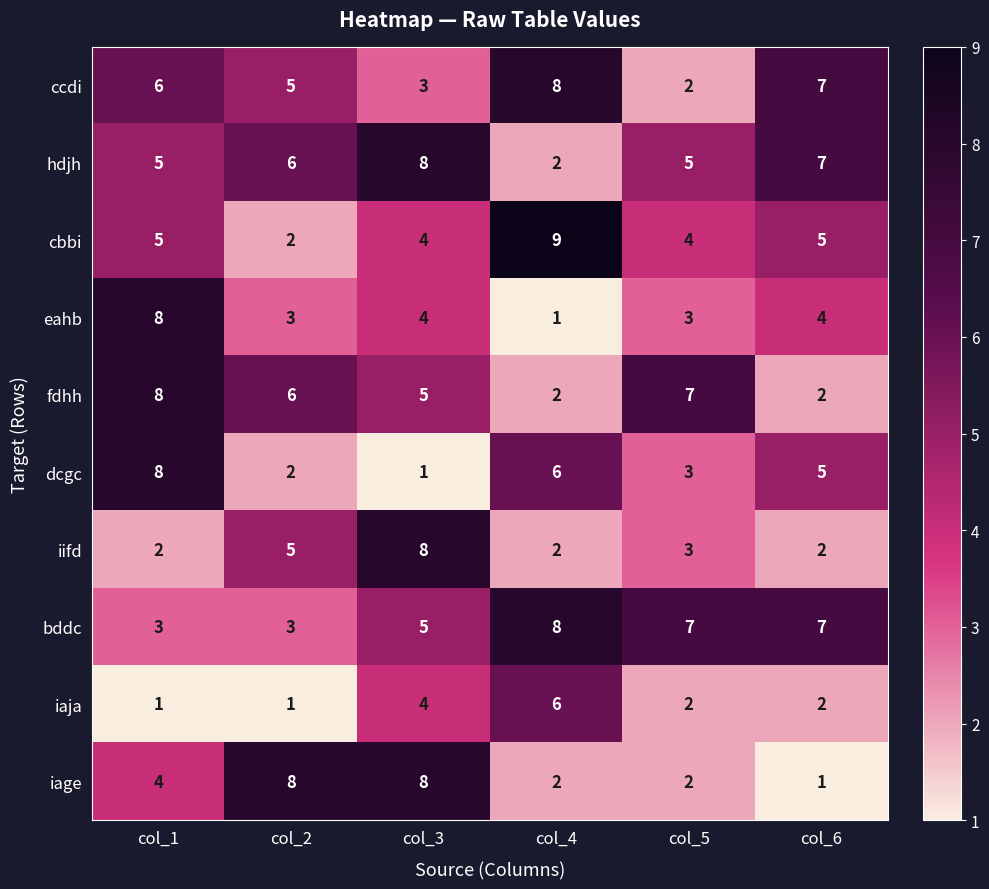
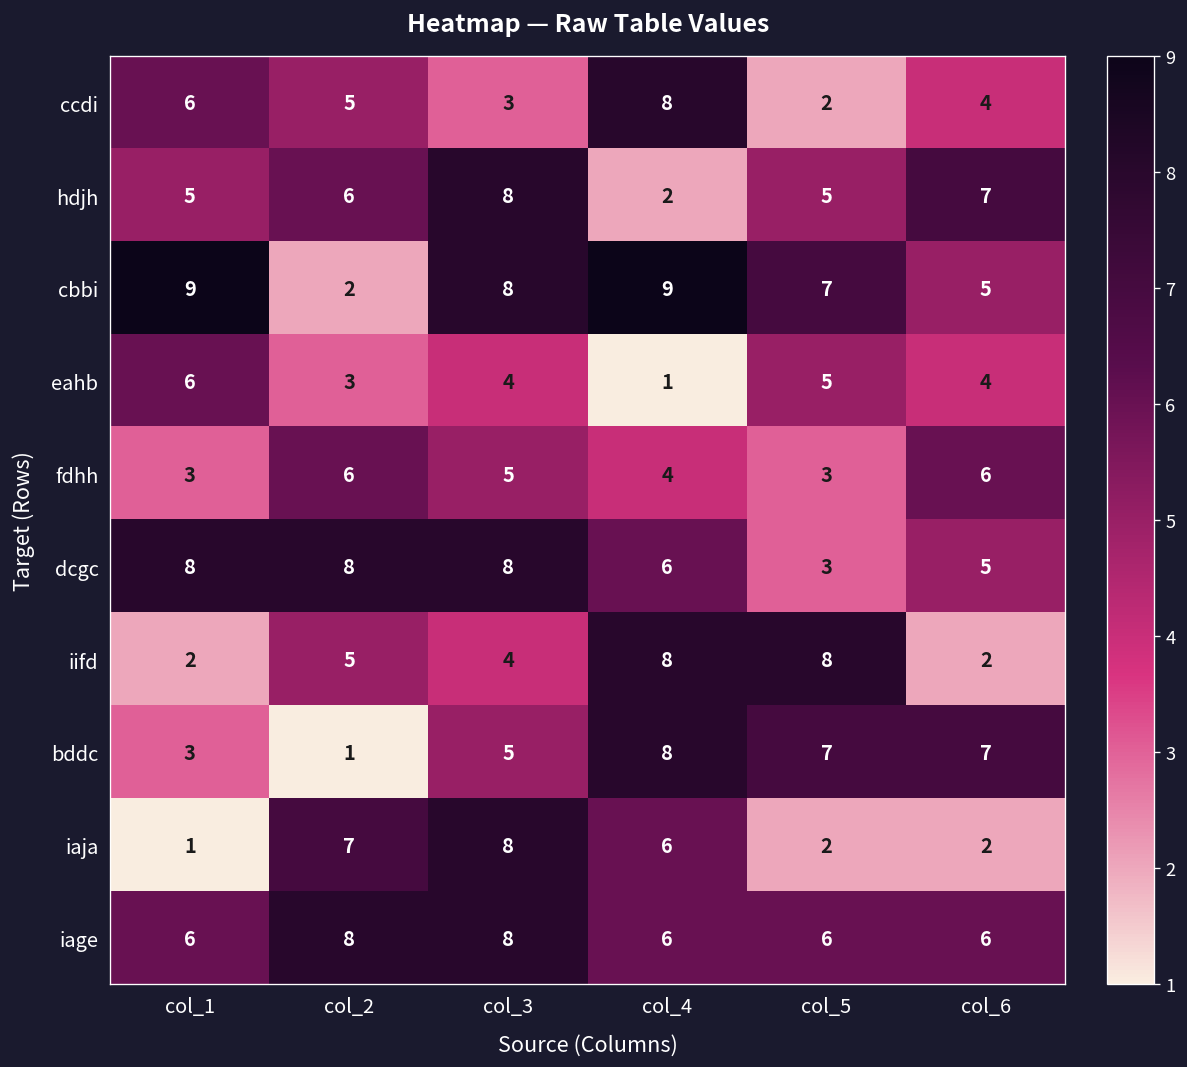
ccdi, col_6: 7 -> 4
cbbi, col_1: 5 -> 9
cbbi, col_3: 4 -> 8
cbbi, col_5: 4 -> 7
eahb, col_1: 8 -> 6
eahb, col_5: 3 -> 5
fdhh, col_1: 8 -> 3
fdhh, col_4: 2 -> 4
fdhh, col_5: 7 -> 3
fdhh, col_6: 2 -> 6
dcgc, col_2: 2 -> 8
dcgc, col_3: 1 -> 8
iifd, col_3: 8 -> 4
iifd, col_4: 2 -> 8
iifd, col_5: 3 -> 8
bddc, col_2: 3 -> 1
iaja, col_2: 1 -> 7
iaja, col_3: 4 -> 8
iage, col_1: 4 -> 6
iage, col_4: 2 -> 6
iage, col_5: 2 -> 6
iage, col_6: 1 -> 6
